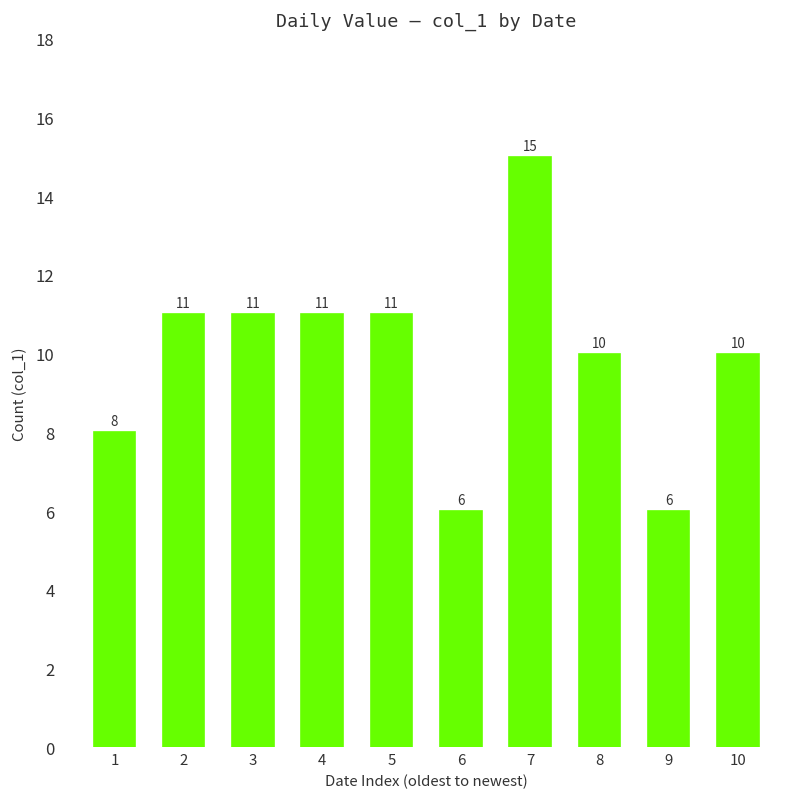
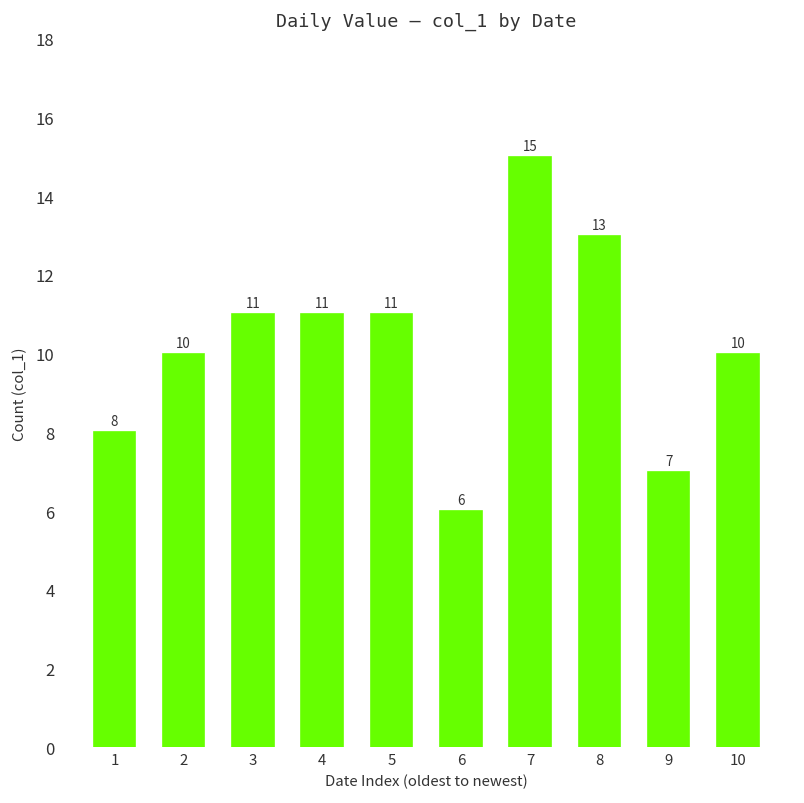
2: 11 -> 10
8: 10 -> 13
9: 6 -> 7
